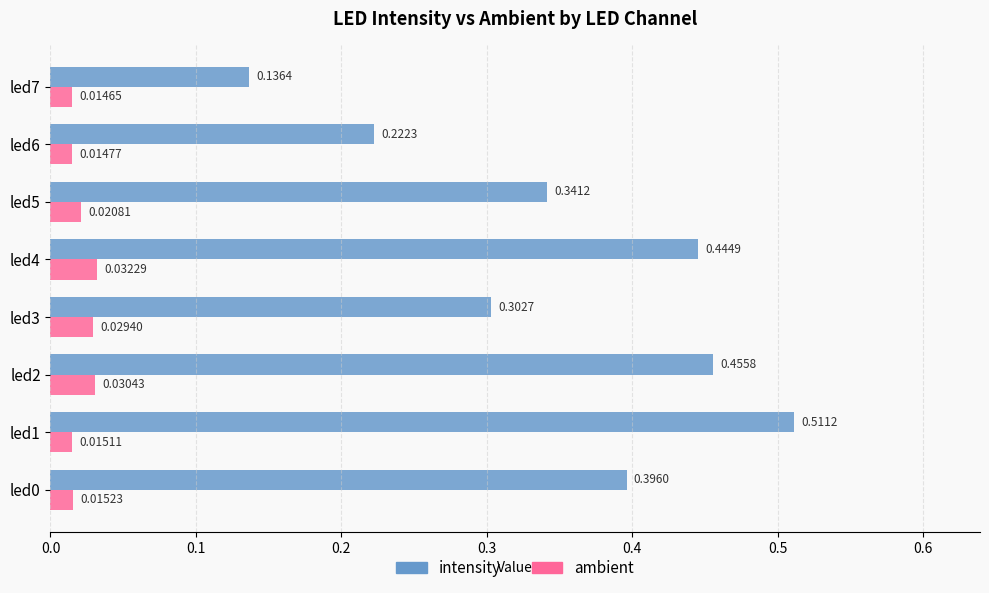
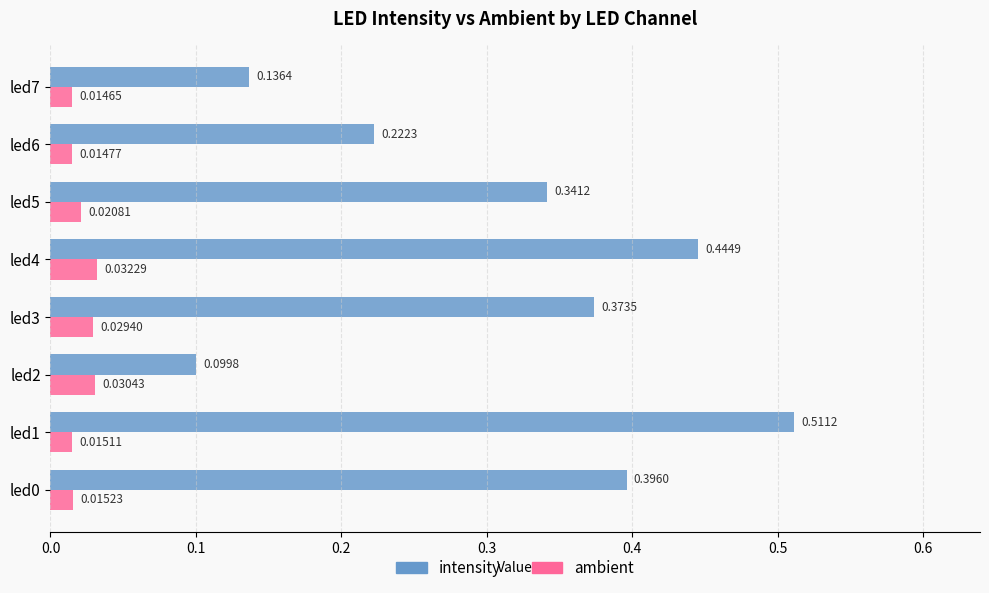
intensity, led3: 0.3027 -> 0.3735
intensity, led2: 0.4558 -> 0.0998
